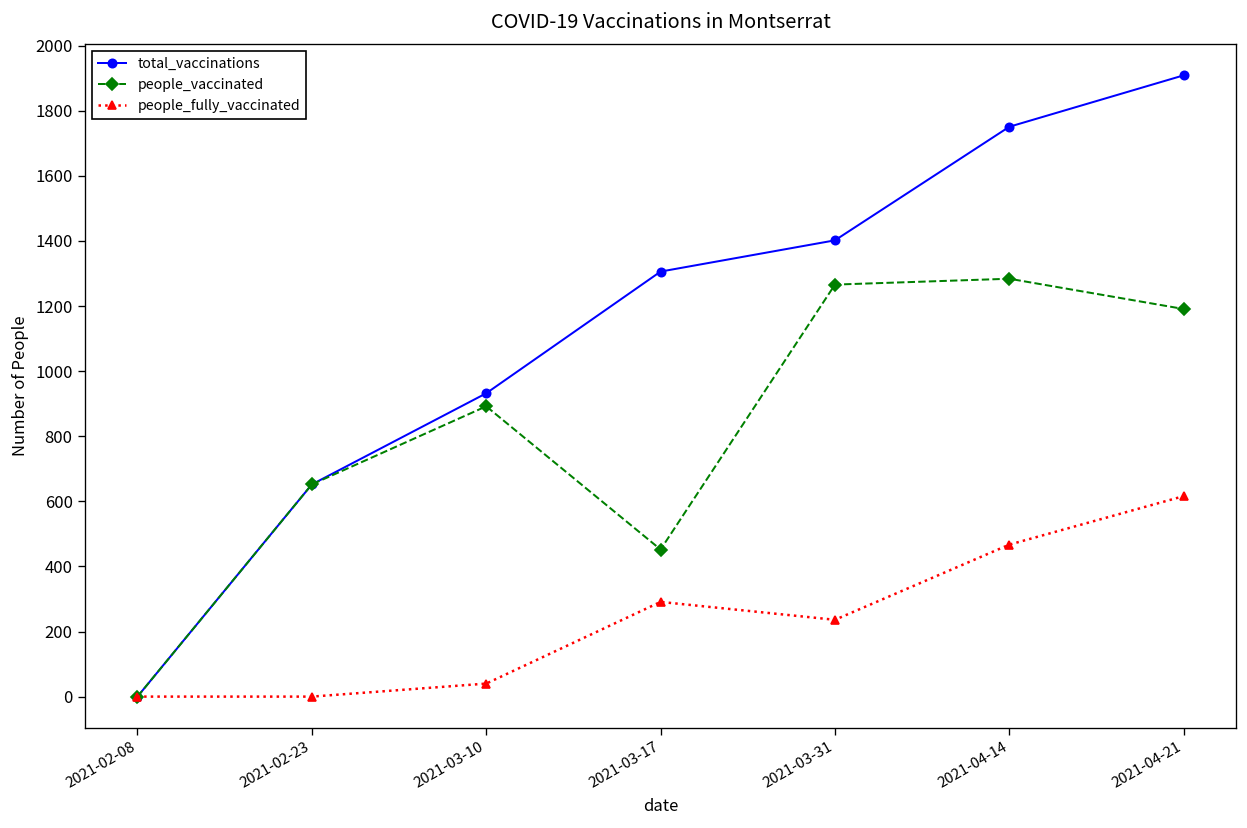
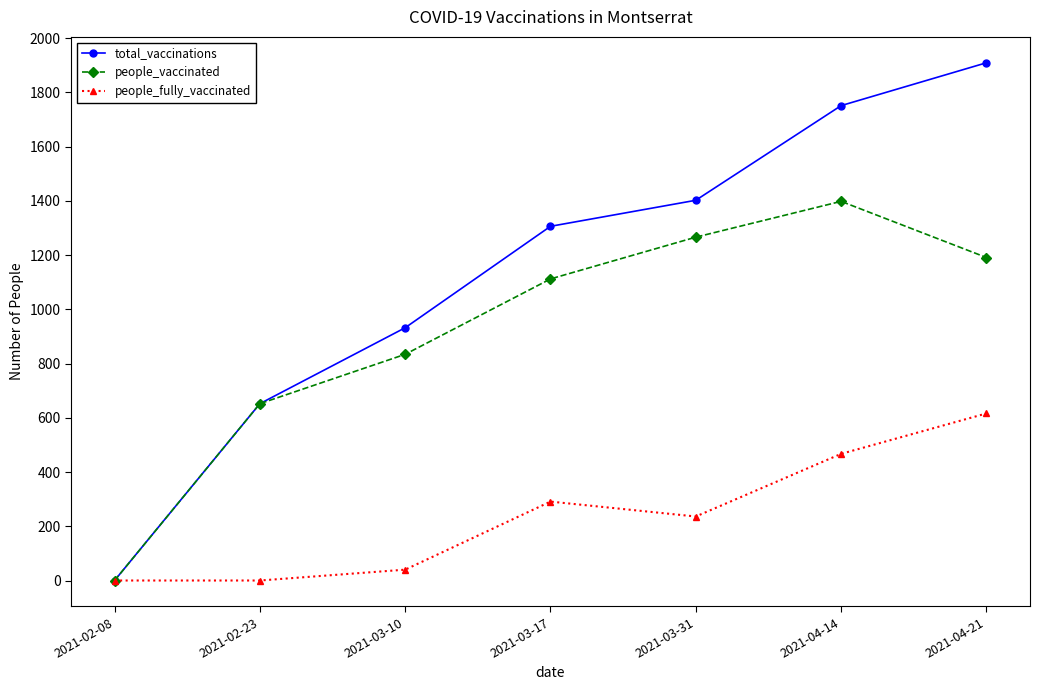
people_vaccinated, 2021-03-10: 890 -> 830
people_vaccinated, 2021-03-17: 450 -> 1110
people_vaccinated, 2021-04-14: 1280 -> 1400
